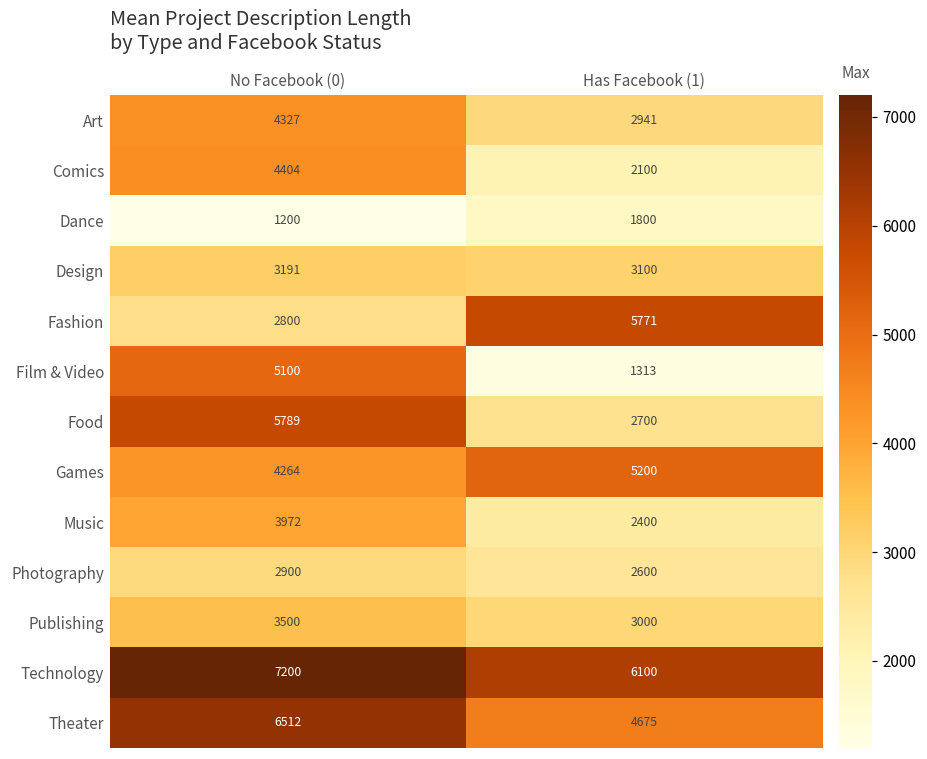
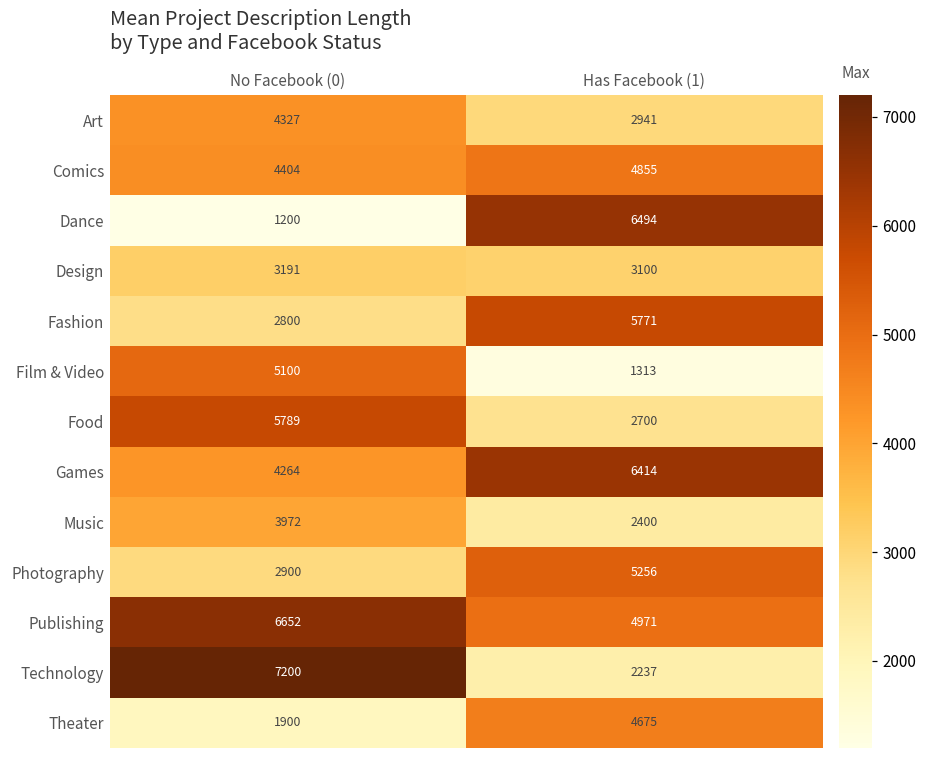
Comics, Has Facebook (1): 2100 -> 4855
Dance, Has Facebook (1): 1800 -> 6494
Games, Has Facebook (1): 5200 -> 6414
Photography, Has Facebook (1): 2600 -> 5256
Publishing, No Facebook (0): 3500 -> 6652
Publishing, Has Facebook (1): 3000 -> 4971
Technology, Has Facebook (1): 6100 -> 2237
Theater, No Facebook (0): 6512 -> 1900
